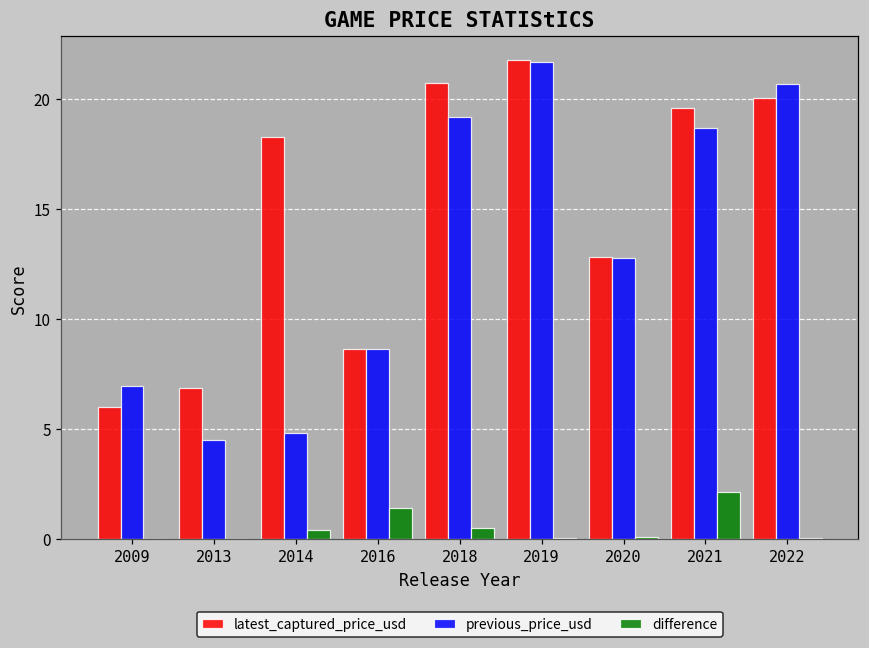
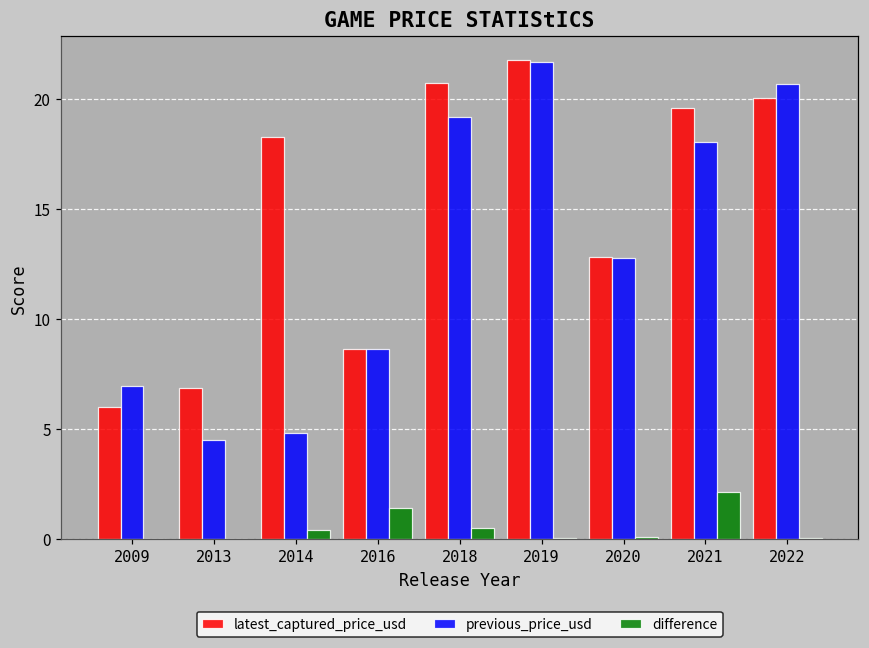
previous_price_usd, 2021: 18.7 -> 18.1
